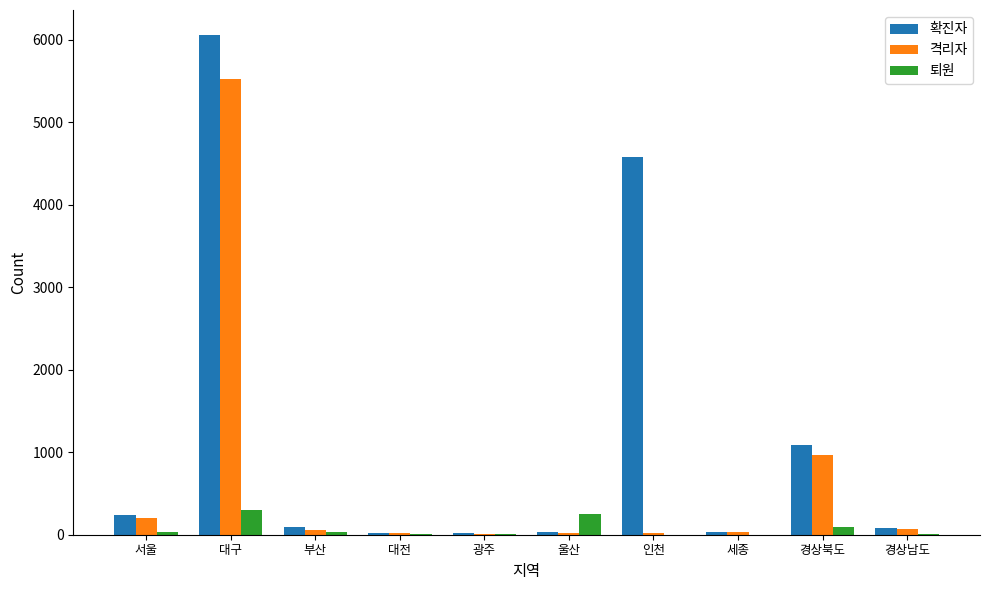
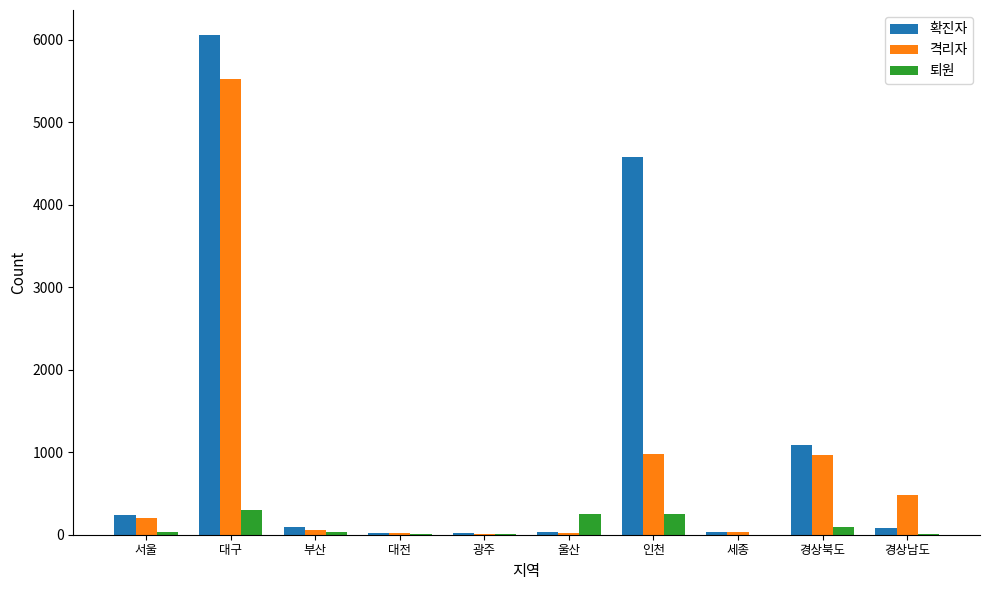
격리자, 인천: 0 -> 1000
퇴원, 인천: 0 -> 200
격리자, 경상남도: 100 -> 500
